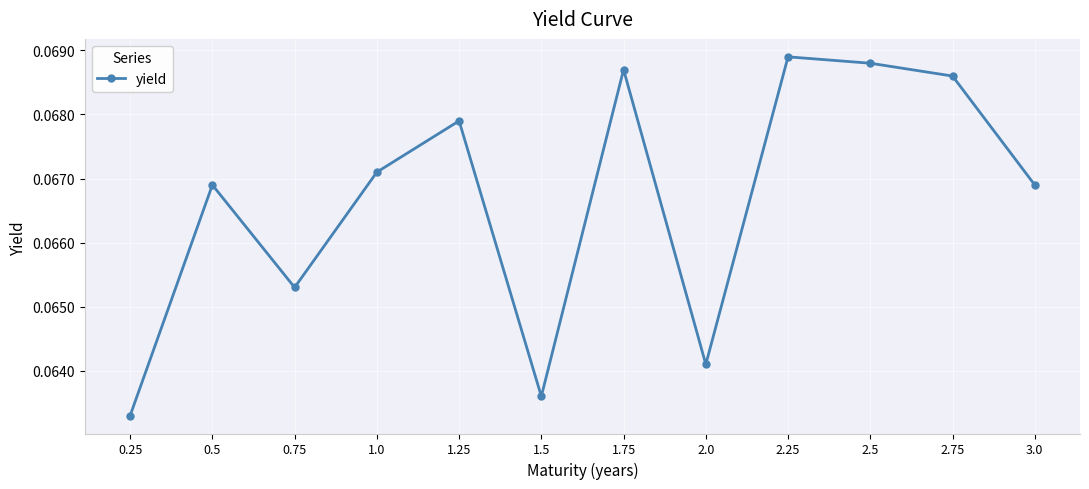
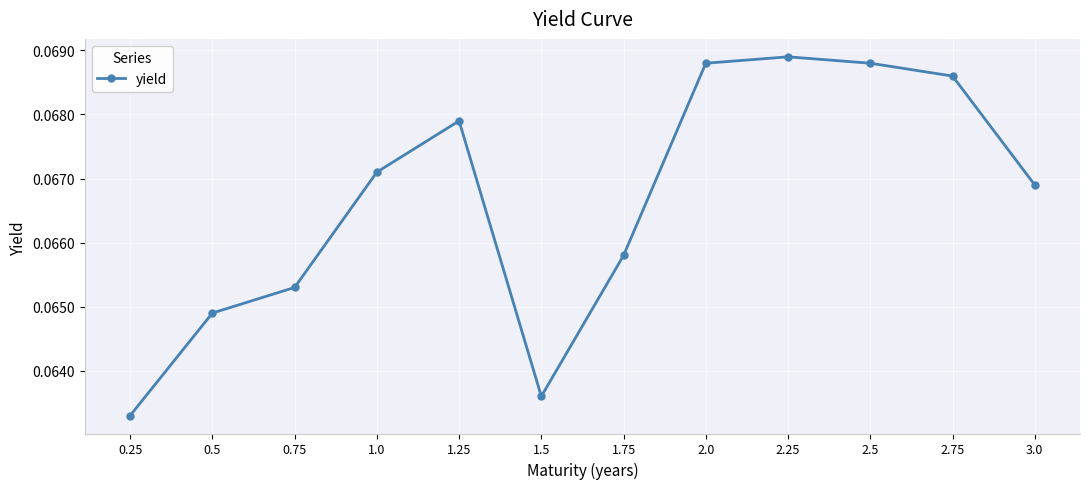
0.5: 0.0669 -> 0.0649
1.75: 0.0687 -> 0.0658
2.0: 0.0641 -> 0.0688
